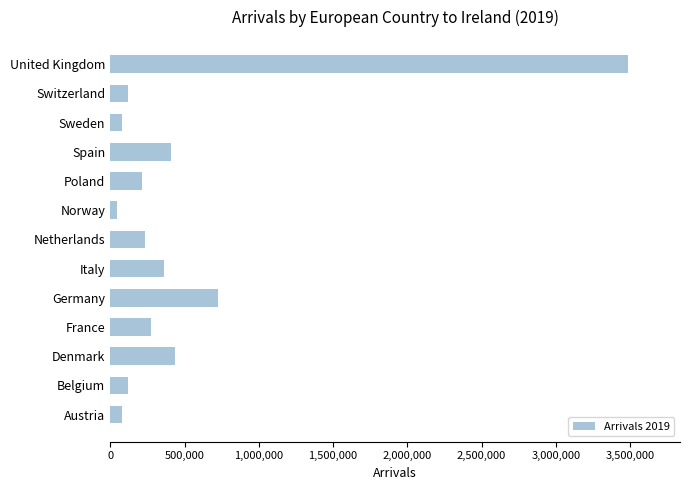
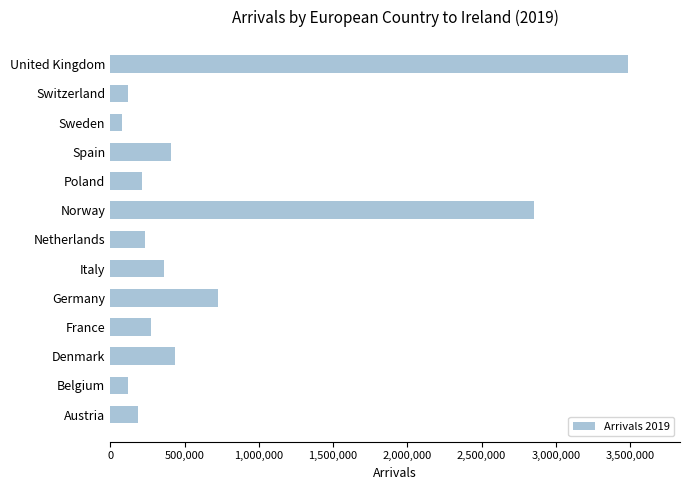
Norway: 50,000 -> 2,850,000
Austria: 80,000 -> 190,000
